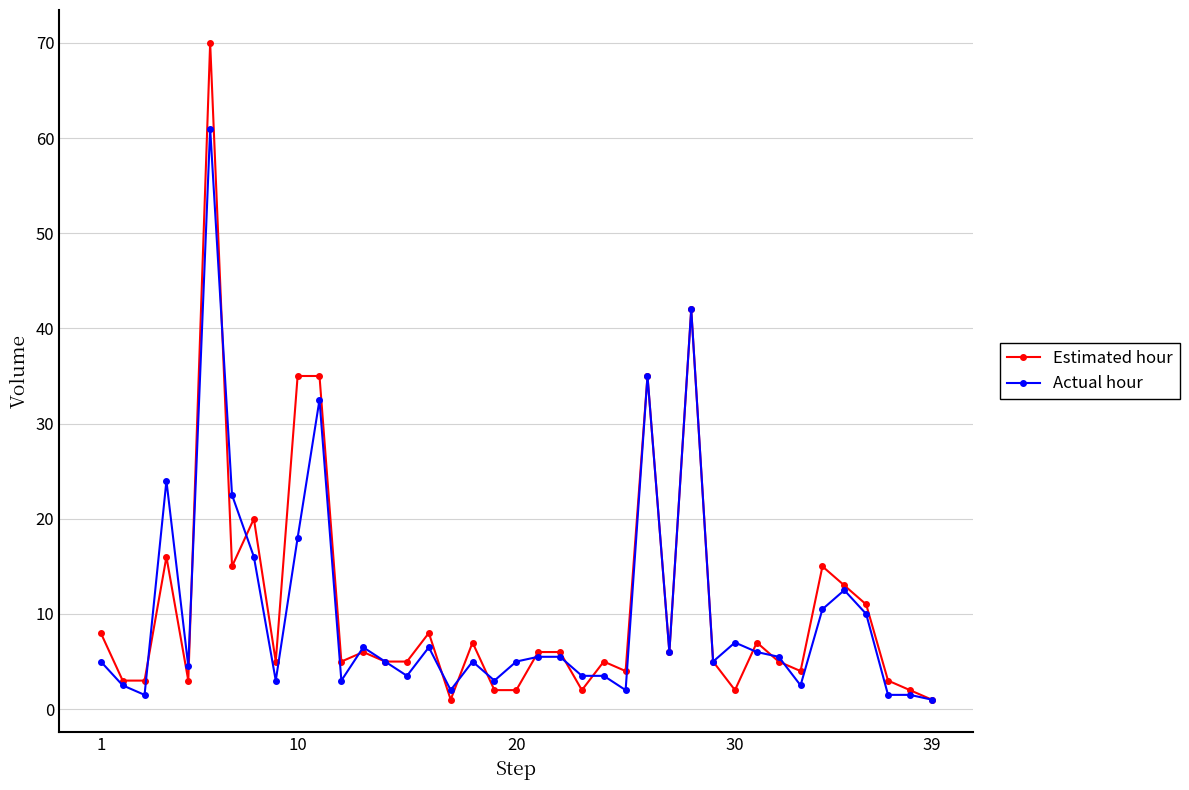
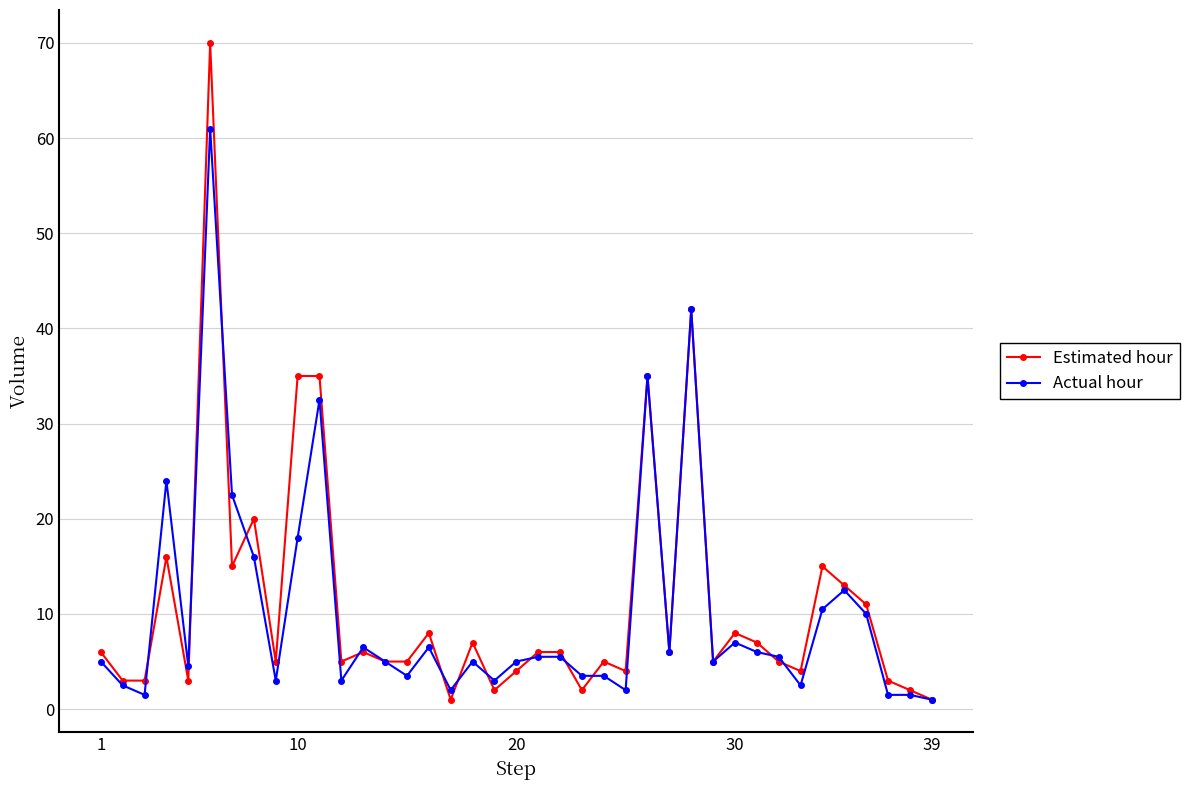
Estimated hour, 1: 8 -> 6
Estimated hour, 20: 2 -> 4
Estimated hour, 30: 2 -> 8
